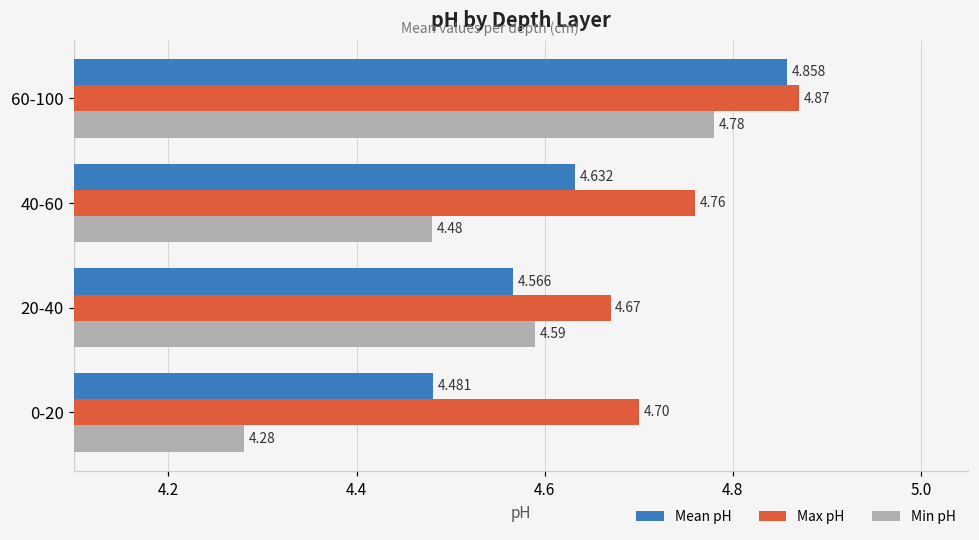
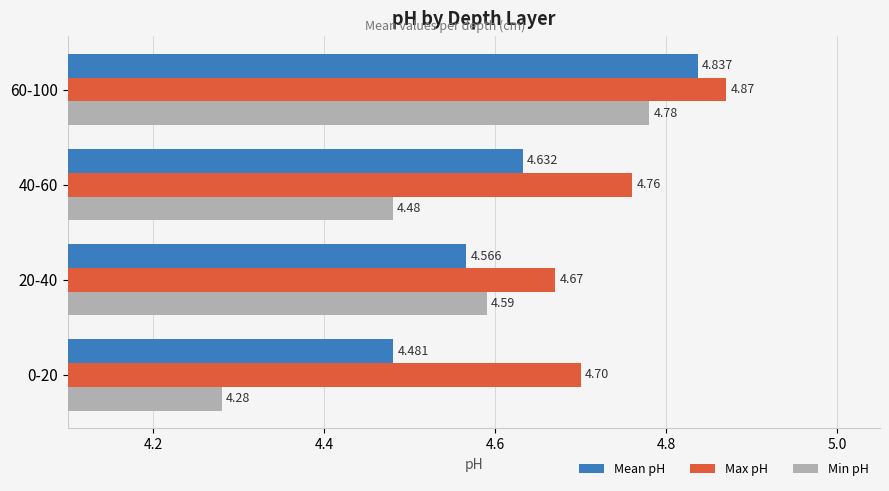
Mean pH, 60-100: 4.858 -> 4.837
